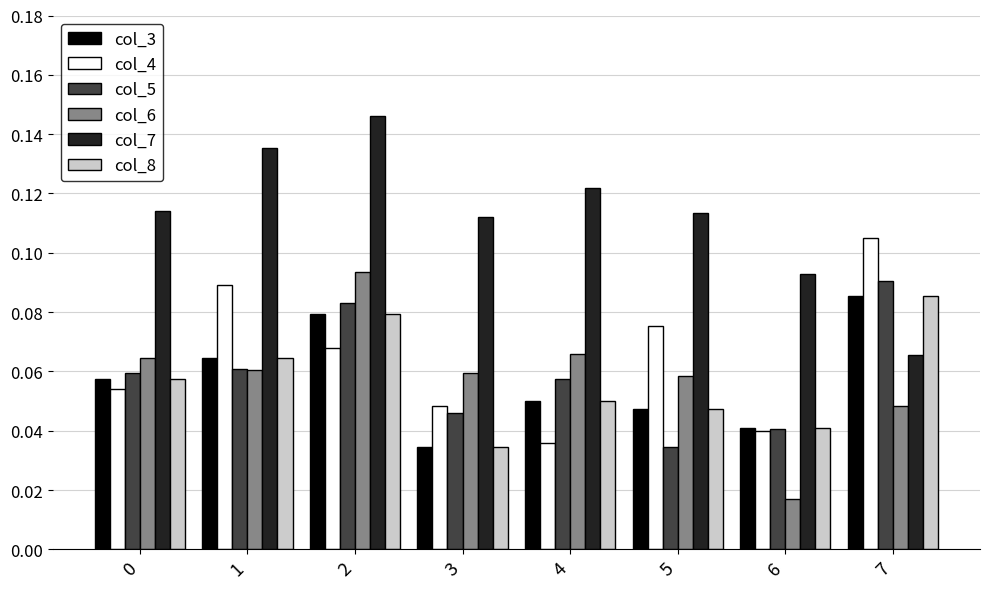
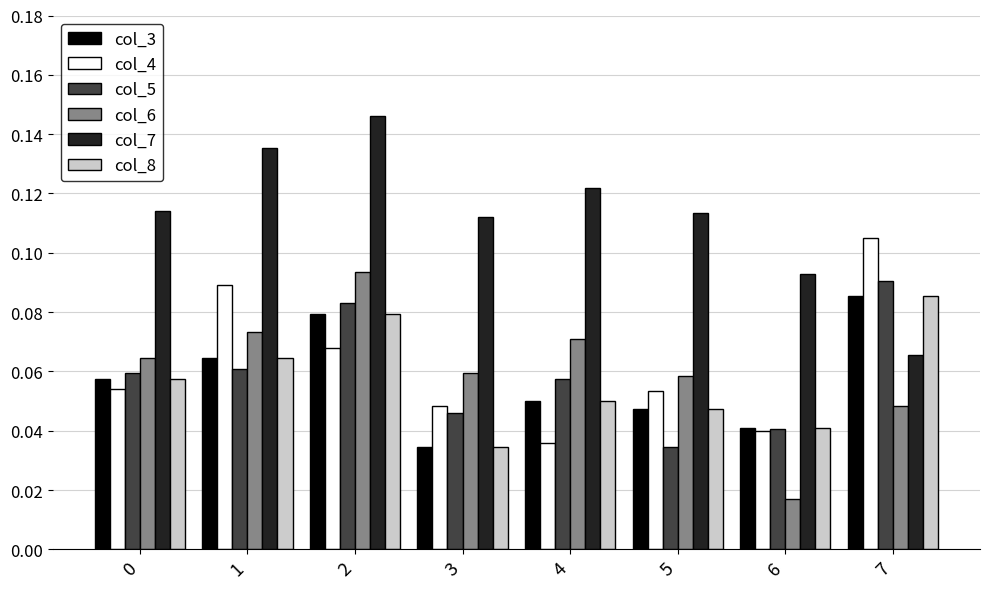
col_6, 1: 0.061 -> 0.073
col_6, 4: 0.066 -> 0.071
col_4, 5: 0.076 -> 0.054
